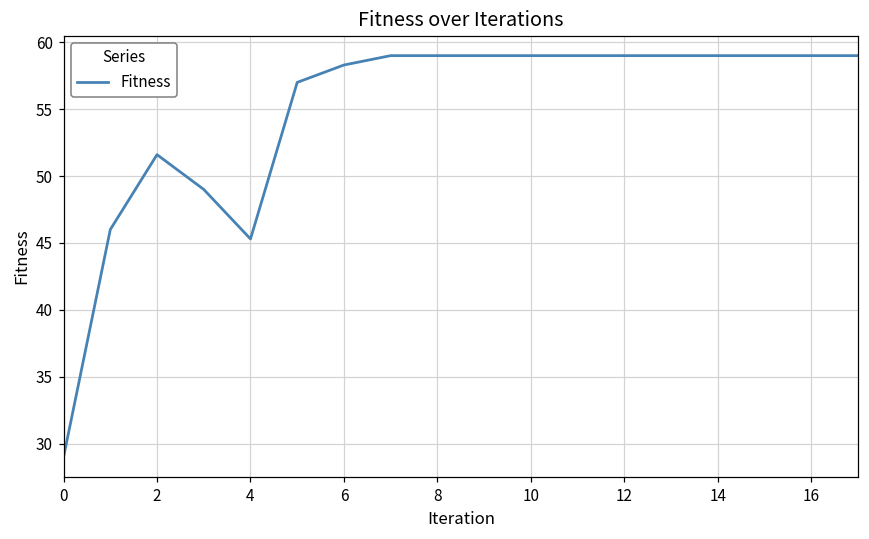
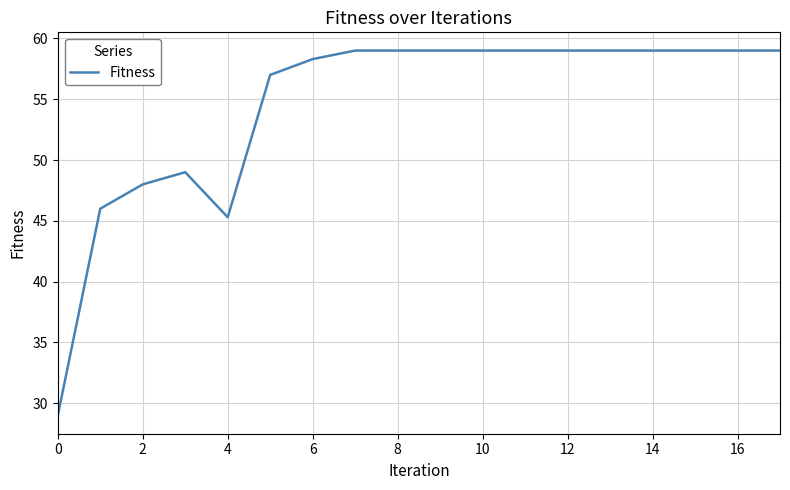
2: 51.6 -> 48.0
